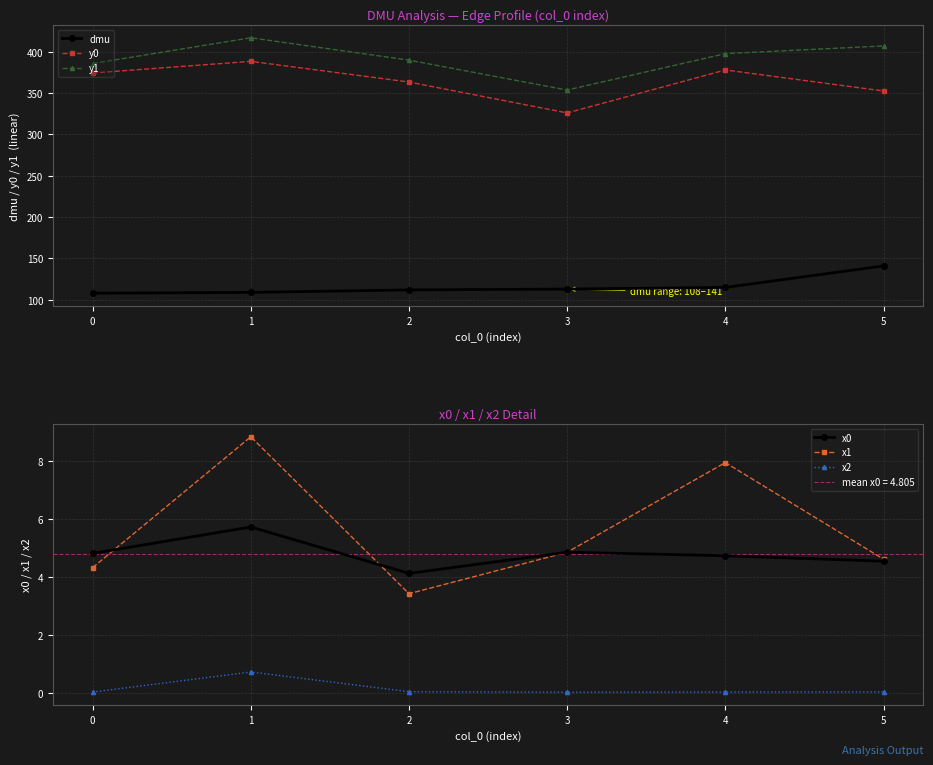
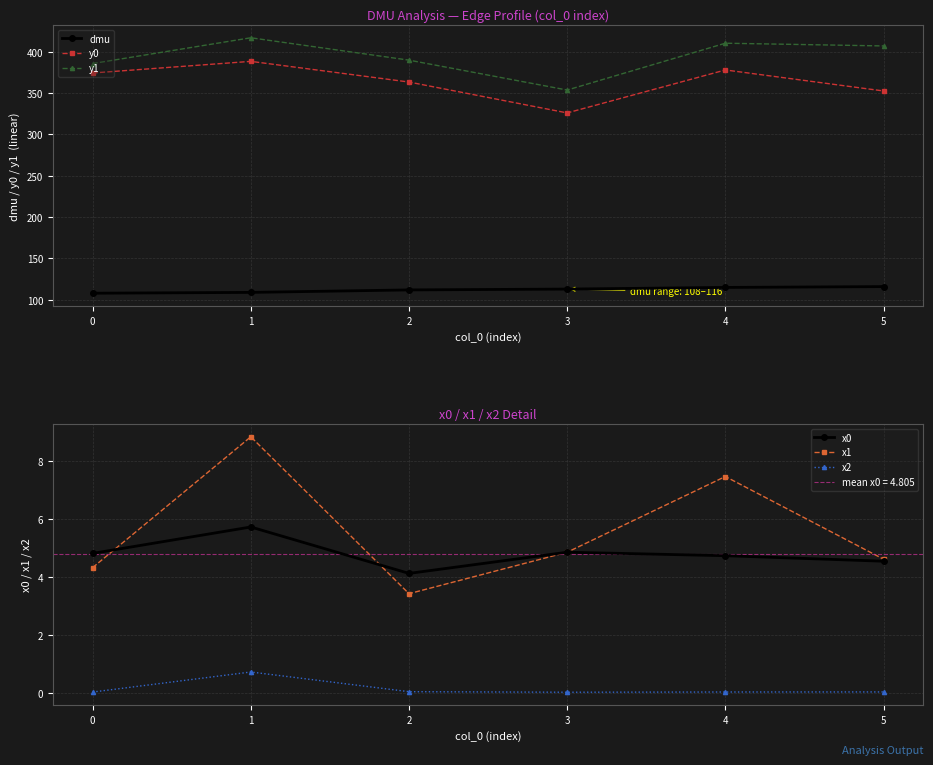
DMU Analysis — Edge Profile (col_0 index), y1, 4: 400 -> 410
DMU Analysis — Edge Profile (col_0 index), dmu, 5: 141 -> 116
x0 / x1 / x2 Detail, x1, 4: 8.0 -> 7.5
